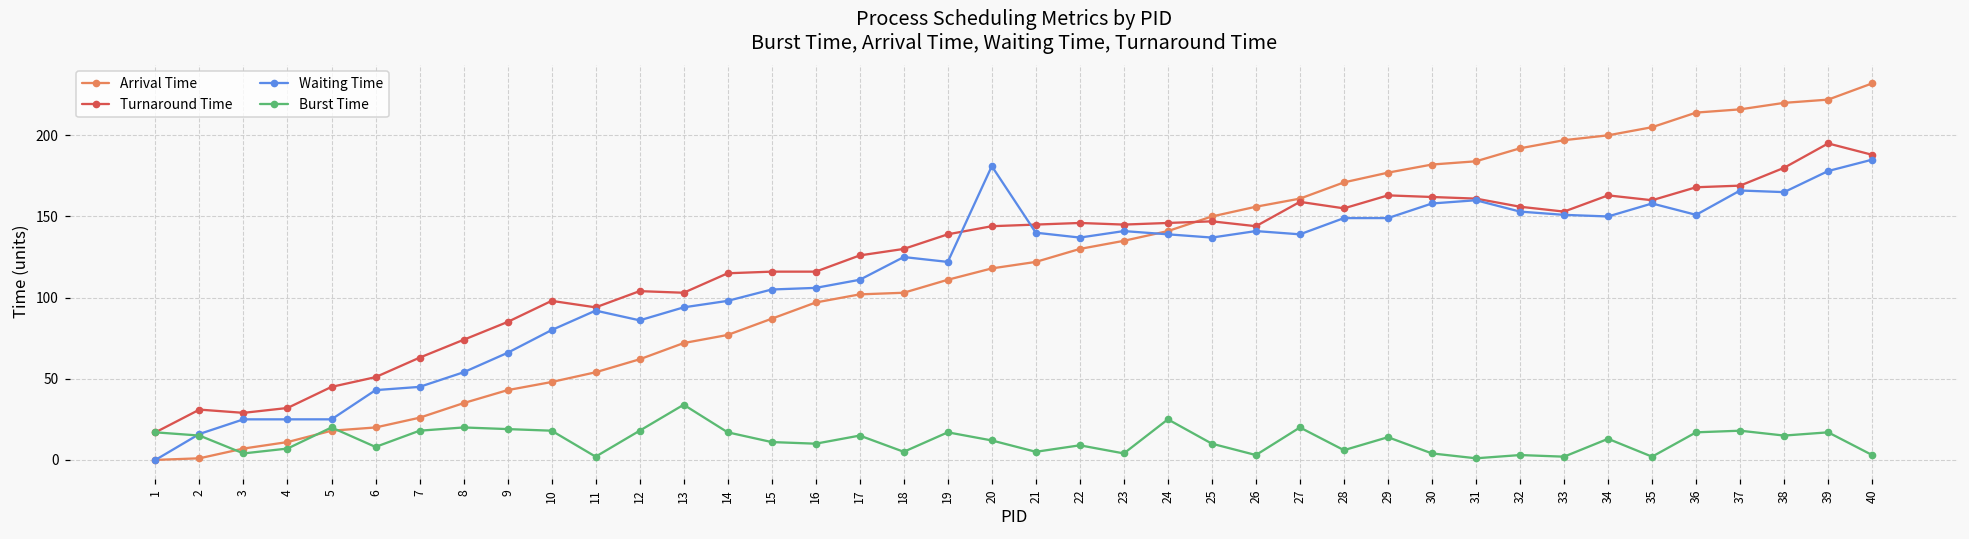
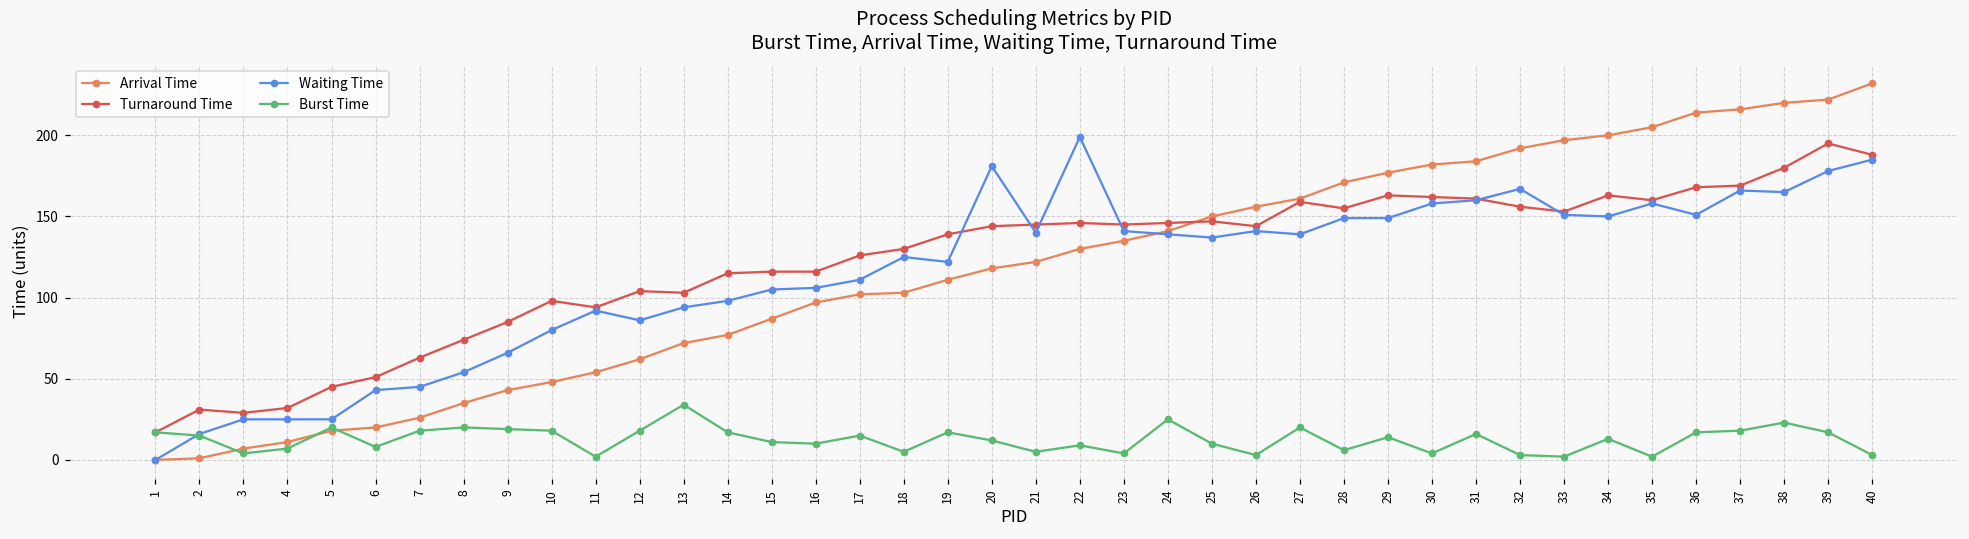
Waiting Time, 22: 137 -> 199
Burst Time, 31: 1 -> 16
Waiting Time, 32: 153 -> 167
Burst Time, 38: 15 -> 23
